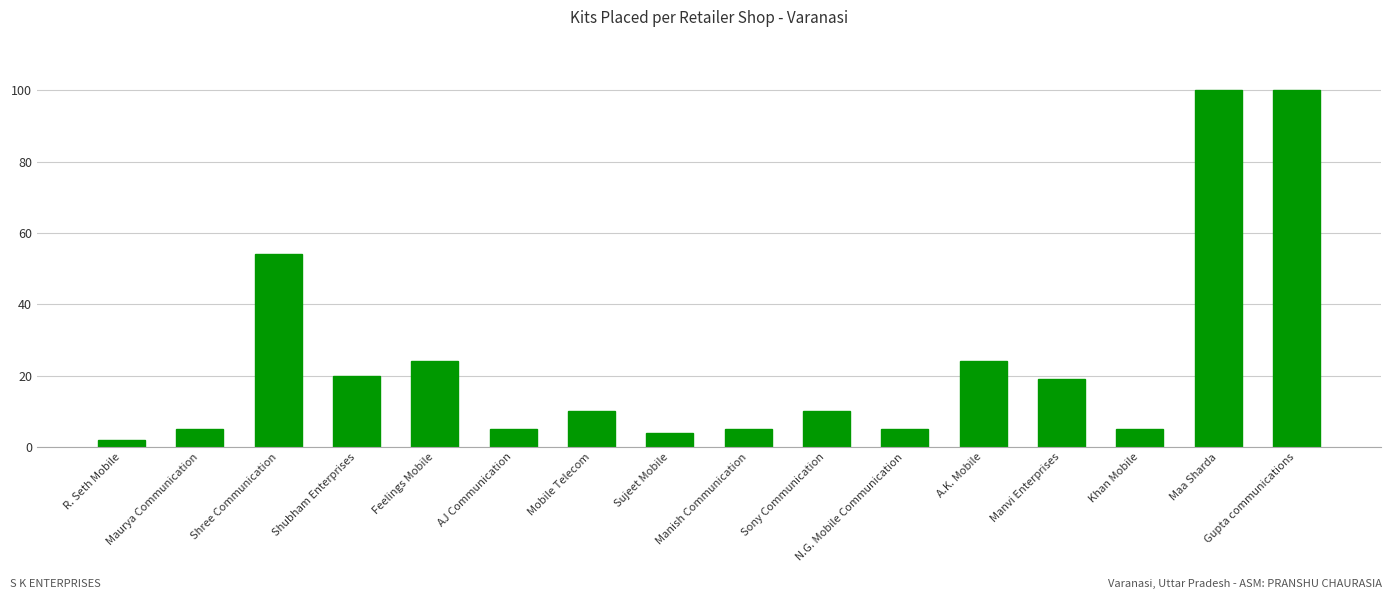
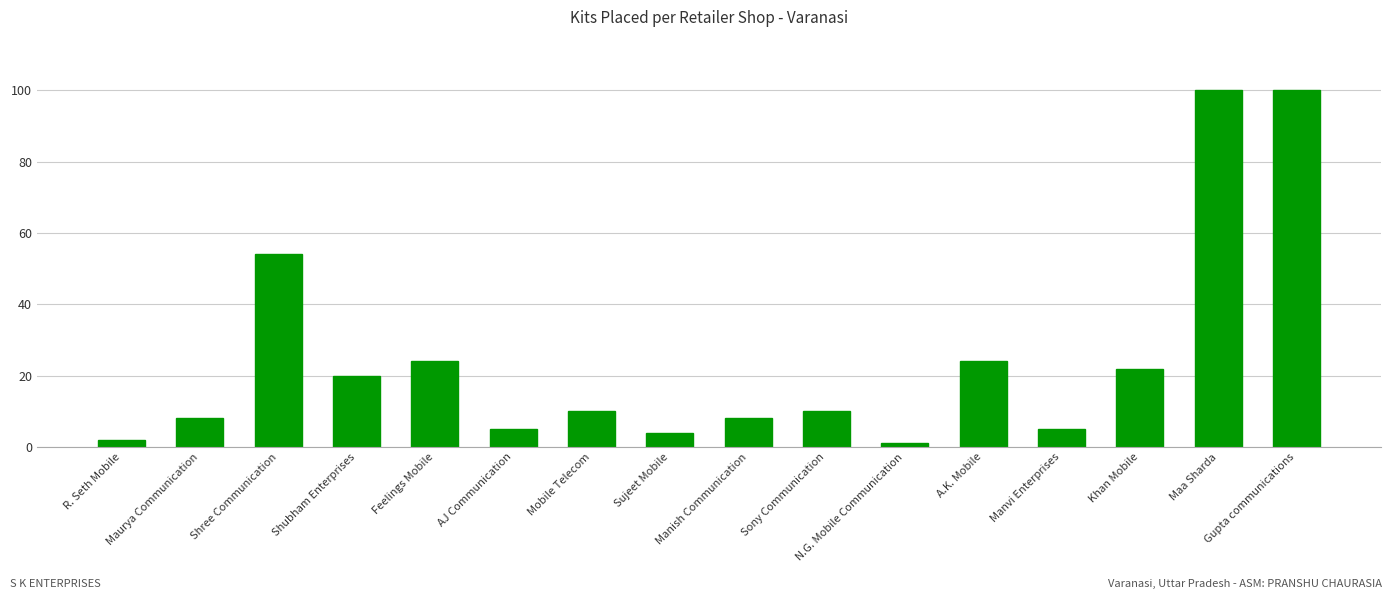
Maurya Communication: 5 -> 8
Manish Communication: 5 -> 8
N.G. Mobile Communication: 5 -> 1
Manvi Enterprises: 19 -> 5
Khan Mobile: 5 -> 22
